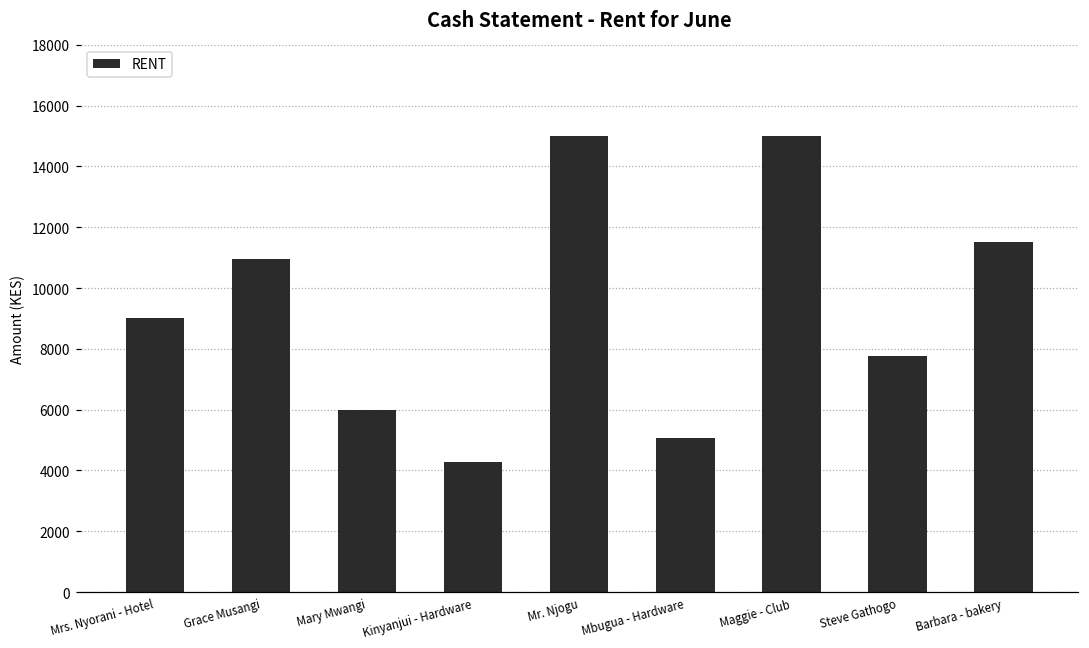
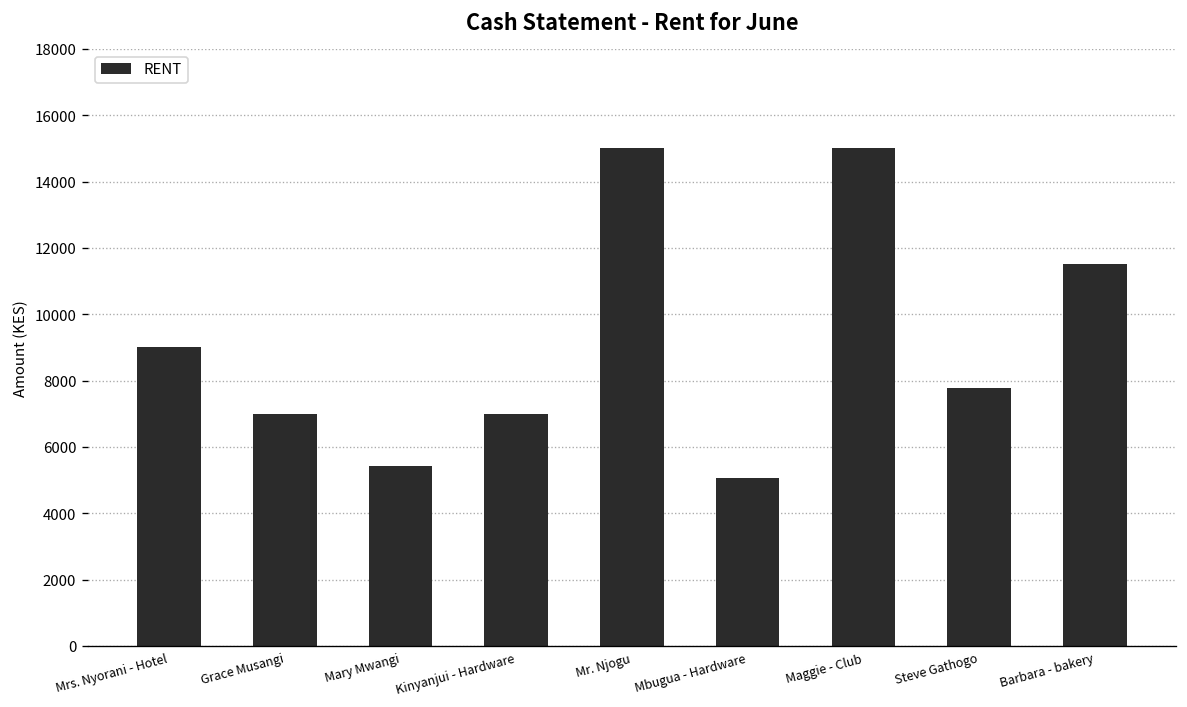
Grace Musangi: 10900 -> 7000
Mary Mwangi: 6000 -> 5400
Kinyanjui - Hardware: 4300 -> 7000
